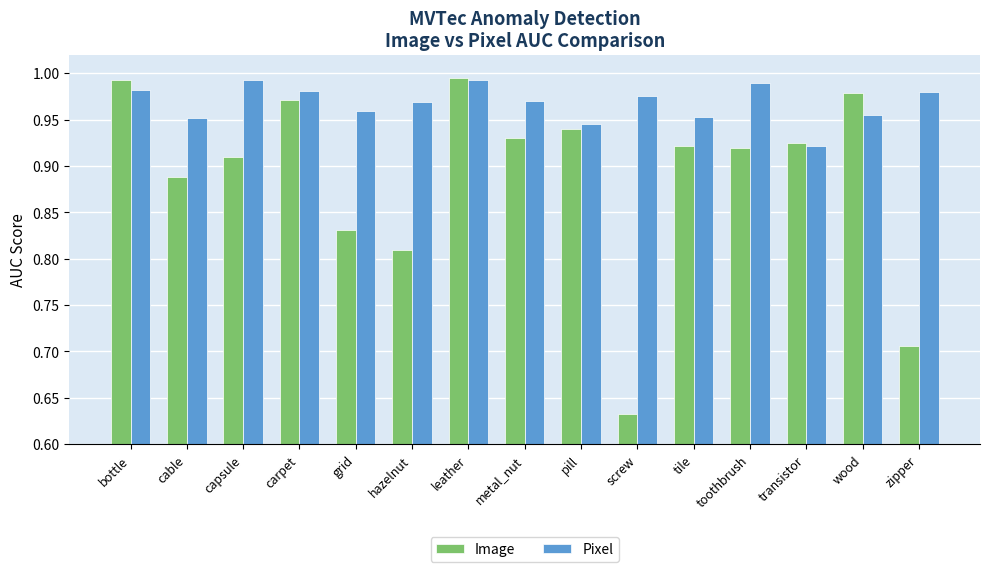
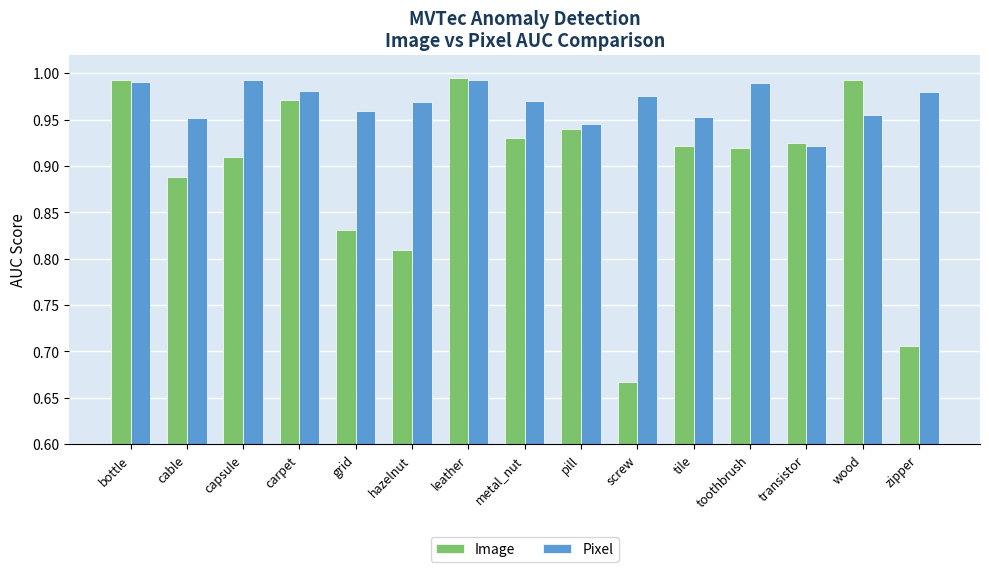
Pixel, bottle: 0.98 -> 0.99
Image, screw: 0.63 -> 0.67
Image, wood: 0.98 -> 0.99
